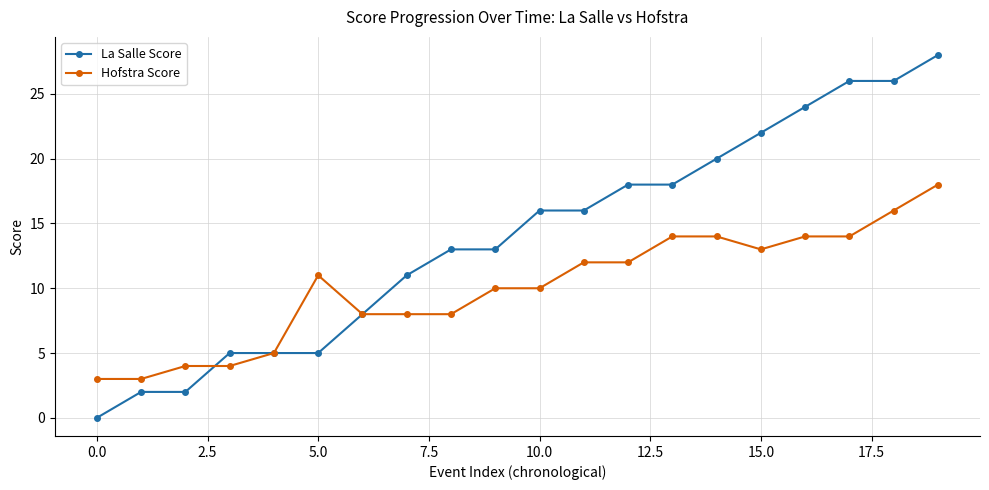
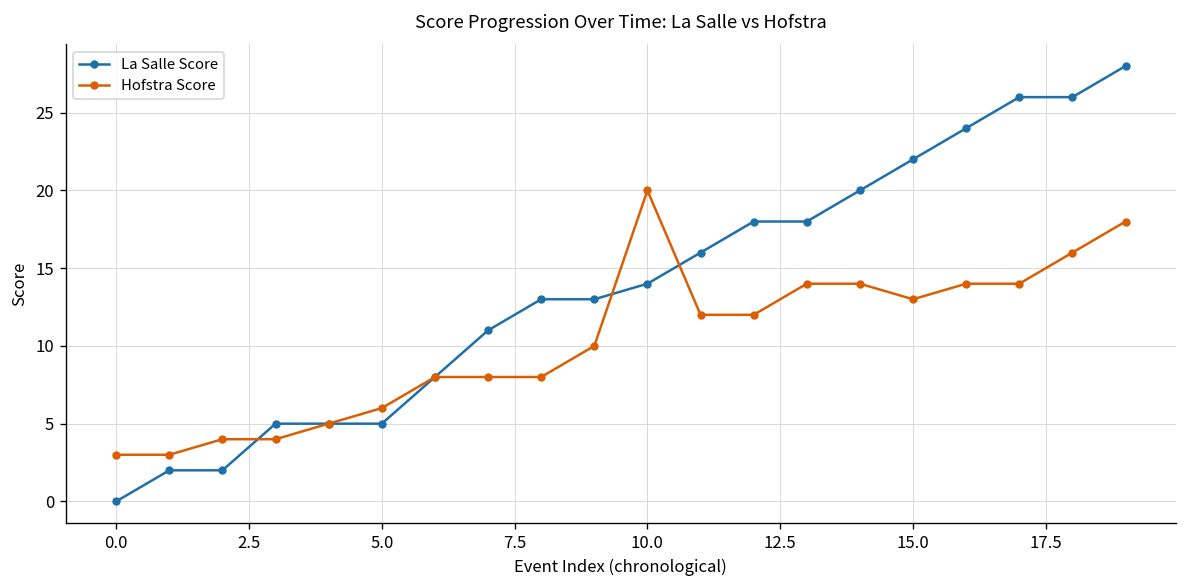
Hofstra Score, 5.0: 11 -> 6
La Salle Score, 10.0: 16 -> 14
Hofstra Score, 10.0: 10 -> 20
